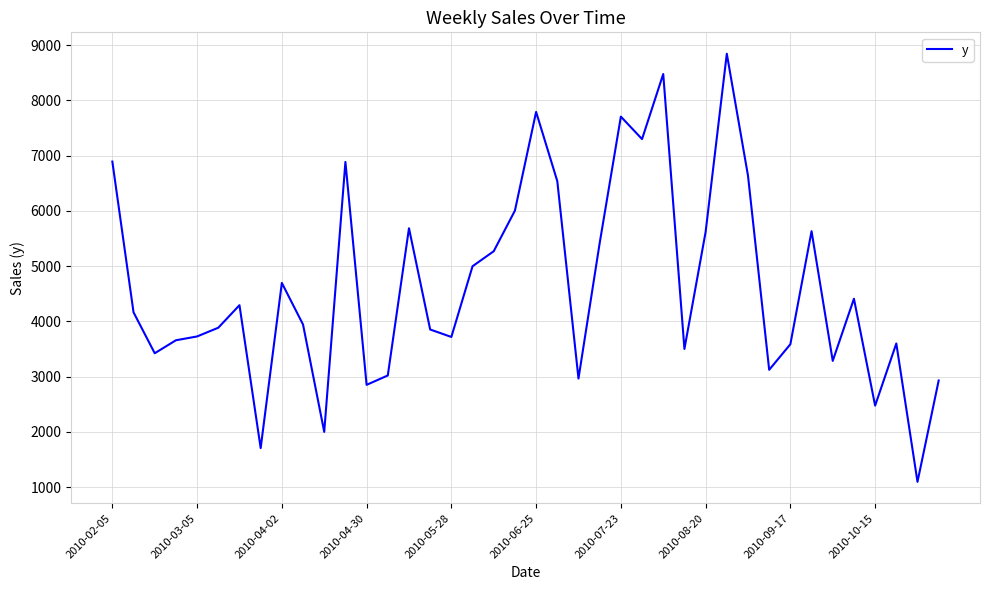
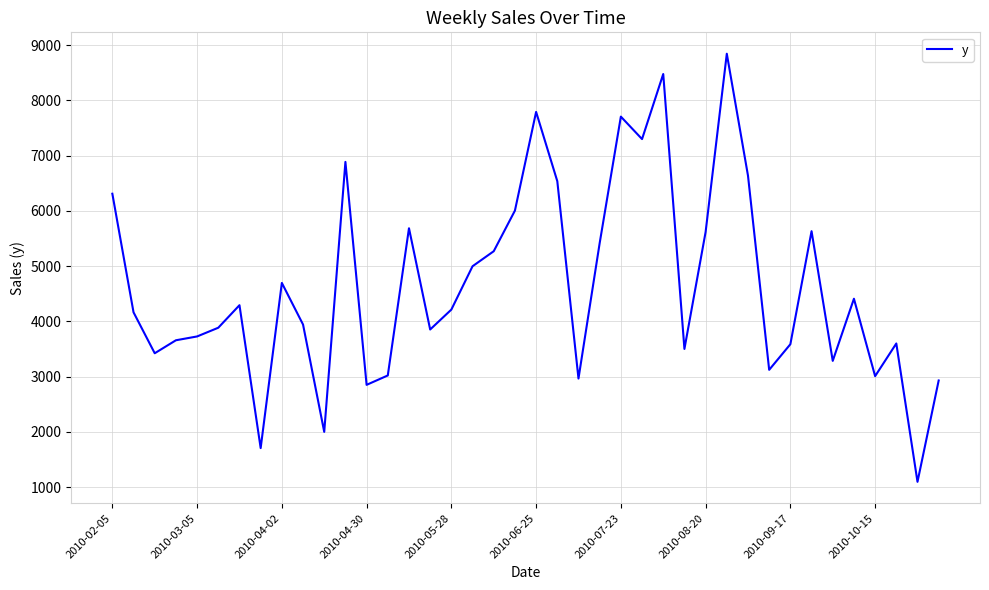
2010-02-05: 6900 -> 6300
2010-05-28: 3700 -> 4200
2010-10-15: 2500 -> 3000
